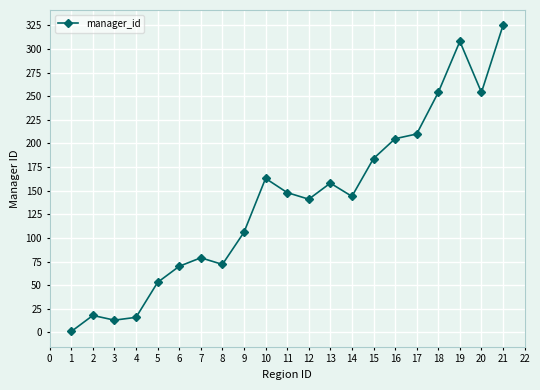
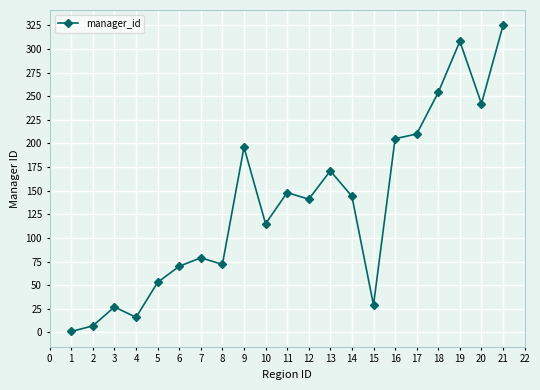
2: 20 -> 10
3: 10 -> 30
9: 110 -> 200
10: 160 -> 120
13: 160 -> 170
15: 180 -> 30
20: 250 -> 240
